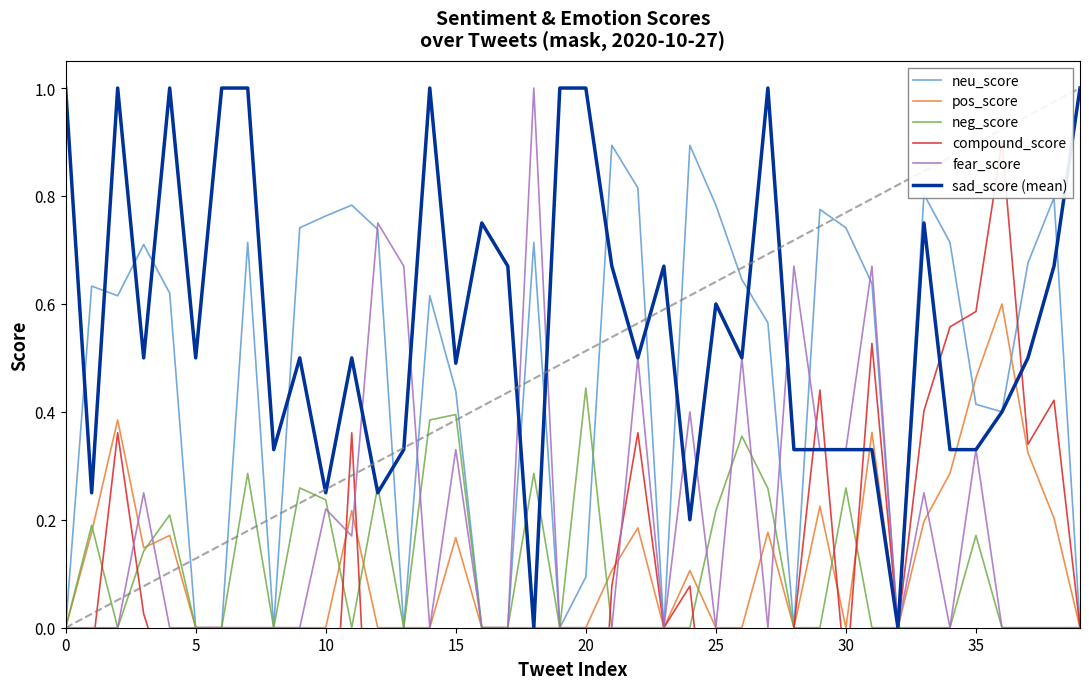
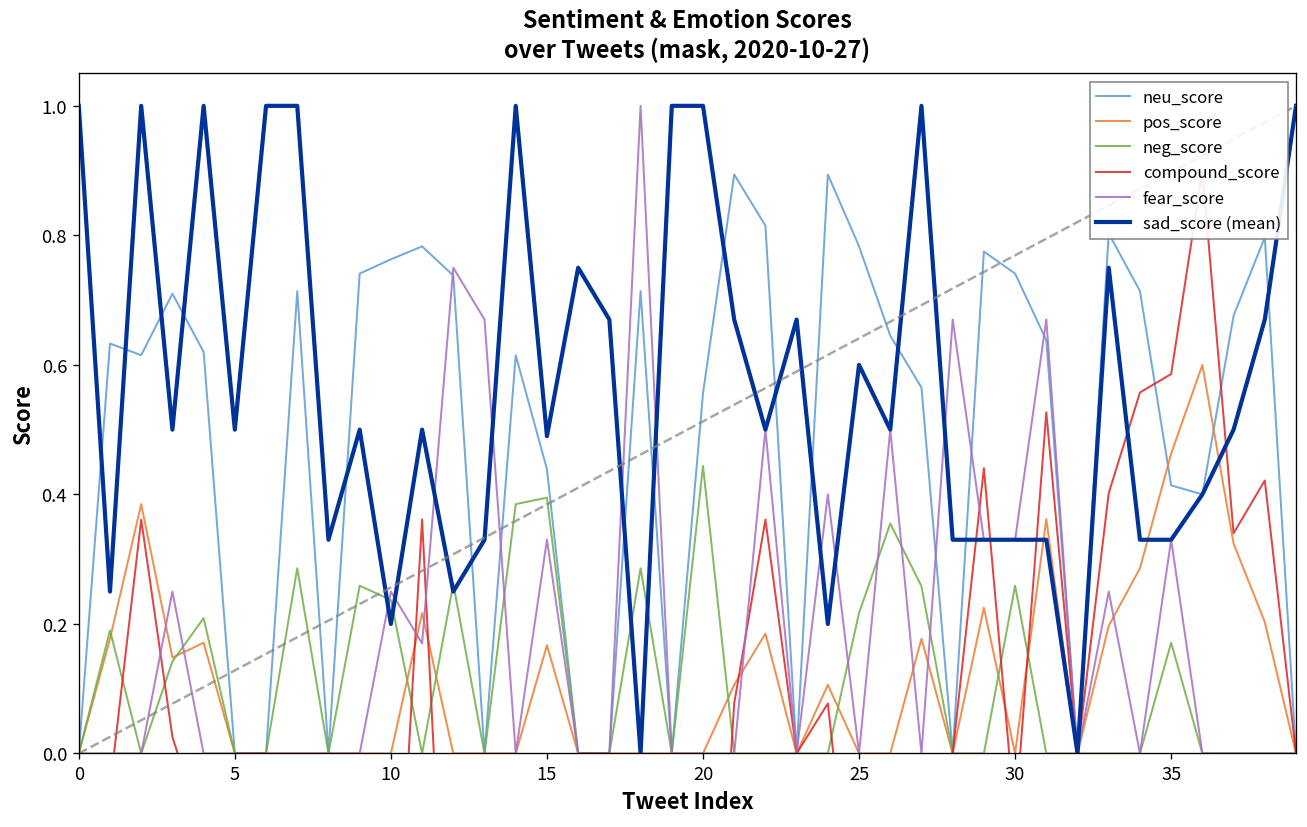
fear_score, 10: 0.22 -> 0.25
sad_score (mean), 10: 0.25 -> 0.20
neu_score, 20: 0.09 -> 0.56
